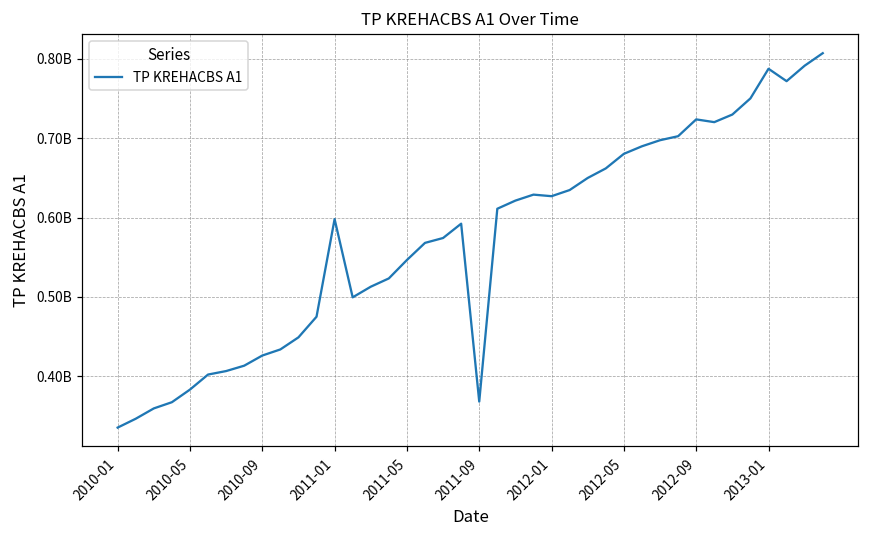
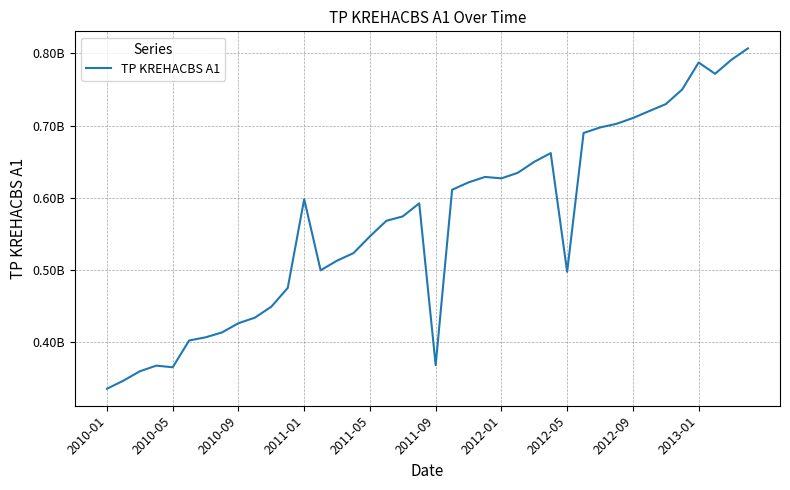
2010-05: 380000000 -> 370000000
2012-05: 680000000 -> 500000000
2012-09: 720000000 -> 710000000
